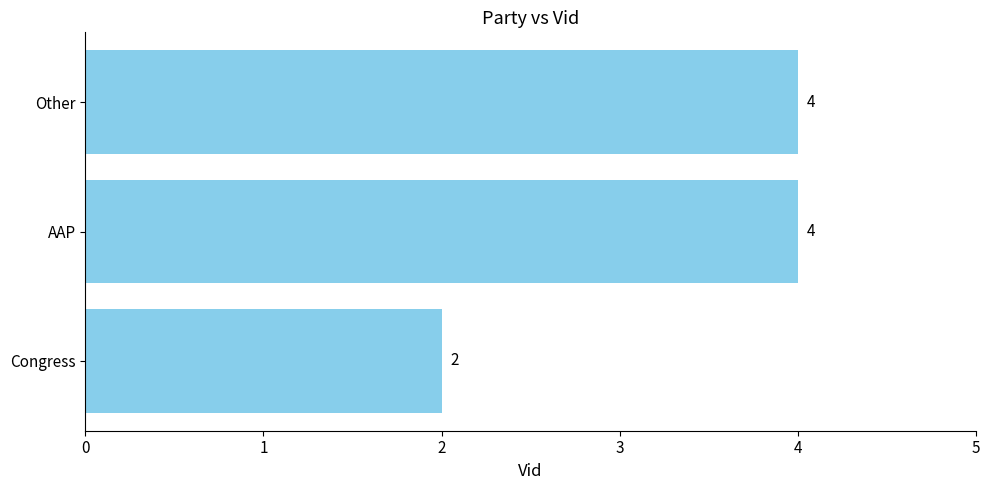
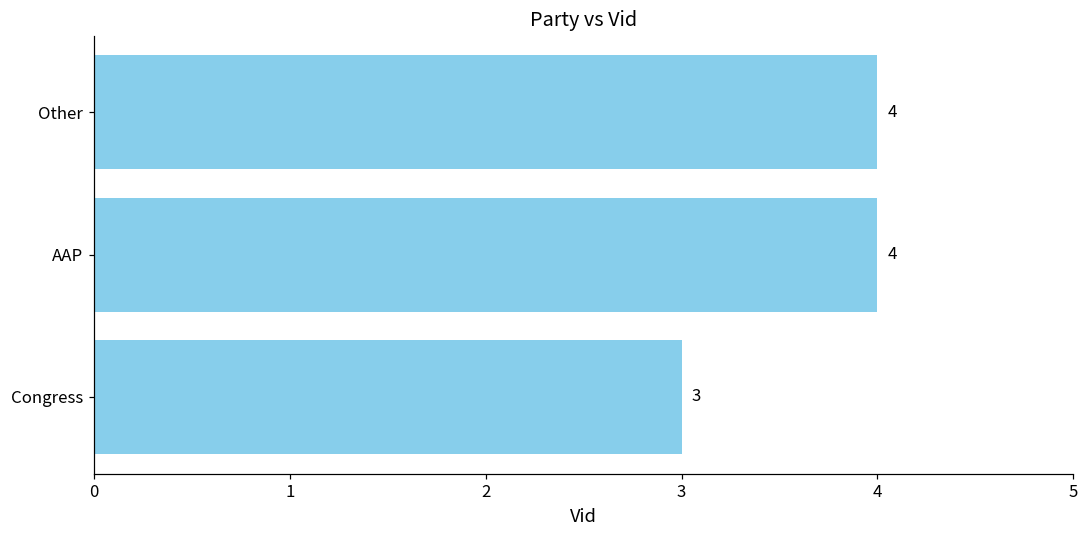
Congress: 2 -> 3
